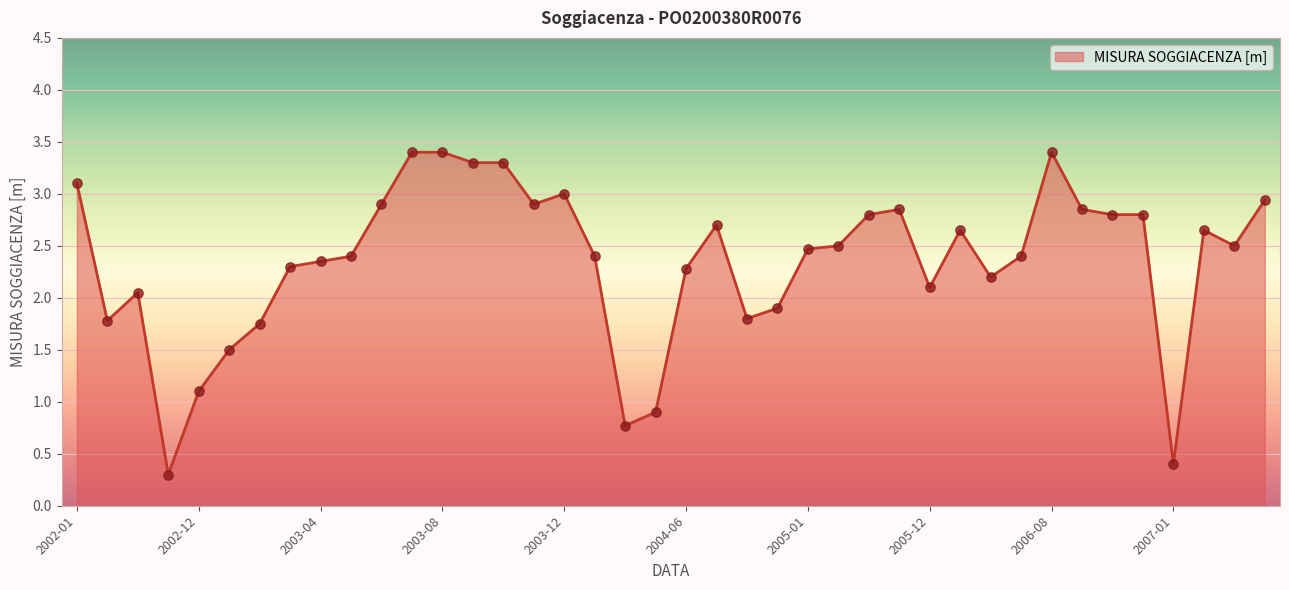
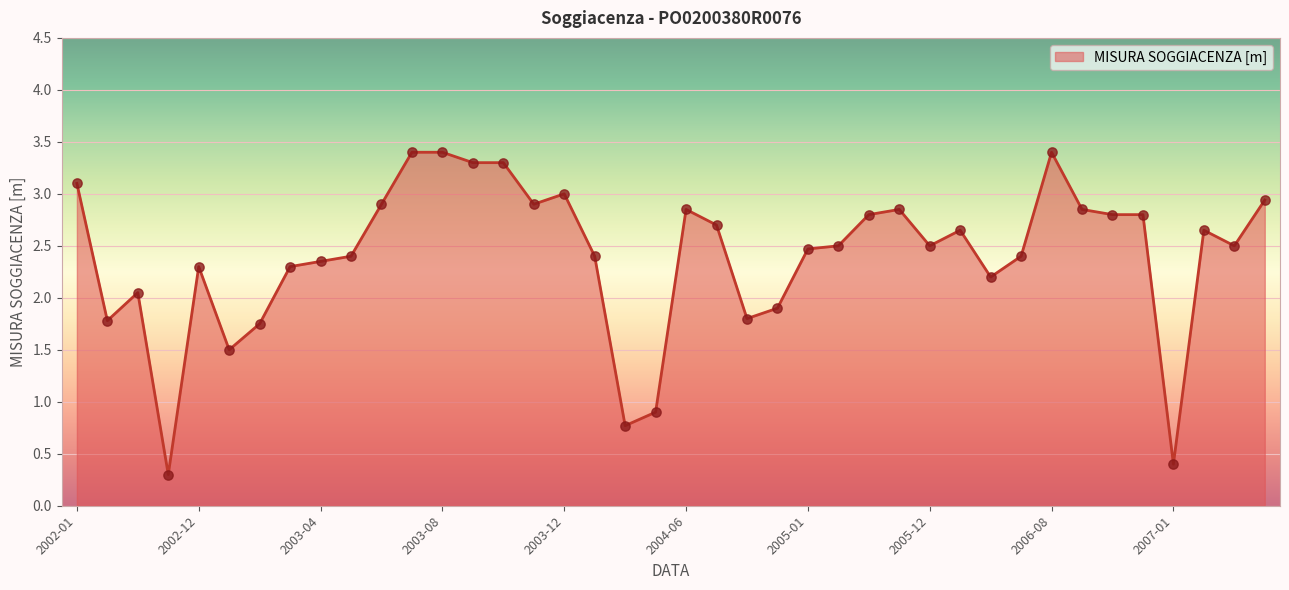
2002-12: 1.1 -> 2.3
2004-06: 2.28 -> 2.85
2005-12: 2.1 -> 2.5
